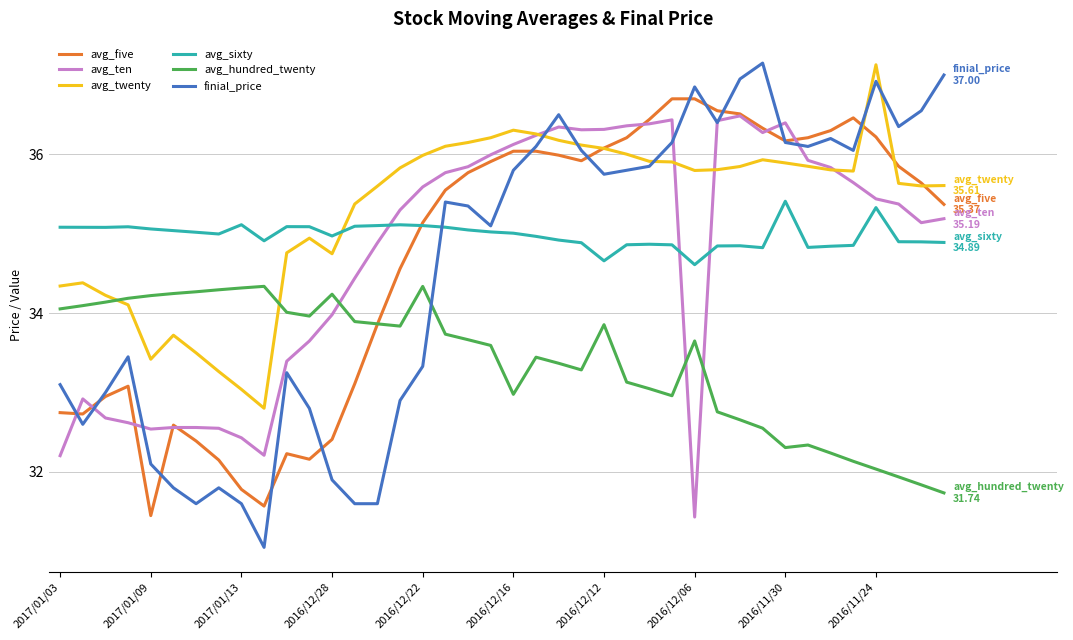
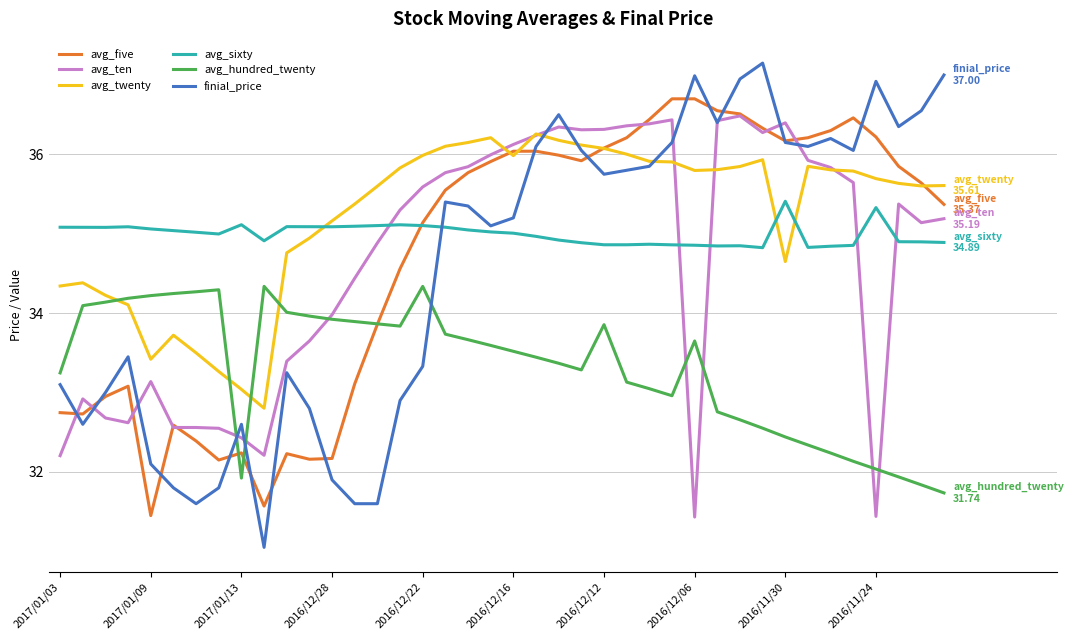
avg_hundred_twenty, 2017/01/03: 34.1 -> 33.2
avg_ten, 2017/01/09: 32.5 -> 33.1
avg_five, 2017/01/13: 31.8 -> 32.2
avg_hundred_twenty, 2017/01/13: 34.3 -> 31.9
finial_price, 2017/01/13: 31.6 -> 32.6
avg_five, 2016/12/28: 32.4 -> 32.2
avg_twenty, 2016/12/28: 34.7 -> 35.2
avg_sixty, 2016/12/28: 35.0 -> 35.1
avg_hundred_twenty, 2016/12/28: 34.2 -> 33.9
avg_twenty, 2016/12/16: 36.3 -> 36.0
avg_hundred_twenty, 2016/12/16: 33.0 -> 33.5
finial_price, 2016/12/16: 35.8 -> 35.2
avg_sixty, 2016/12/12: 34.7 -> 34.9
avg_sixty, 2016/12/06: 34.6 -> 34.9
finial_price, 2016/12/06: 36.9 -> 37.0
avg_twenty, 2016/11/30: 35.9 -> 34.7
avg_hundred_twenty, 2016/11/30: 32.3 -> 32.4
avg_ten, 2016/11/24: 35.4 -> 31.4
avg_twenty, 2016/11/24: 37.1 -> 35.7
